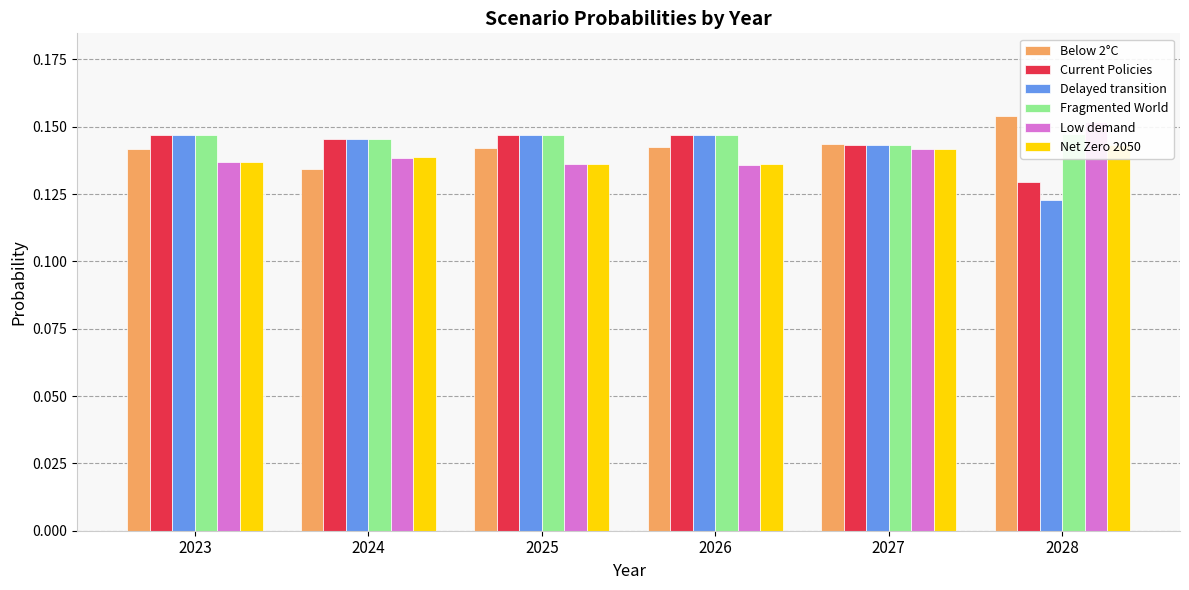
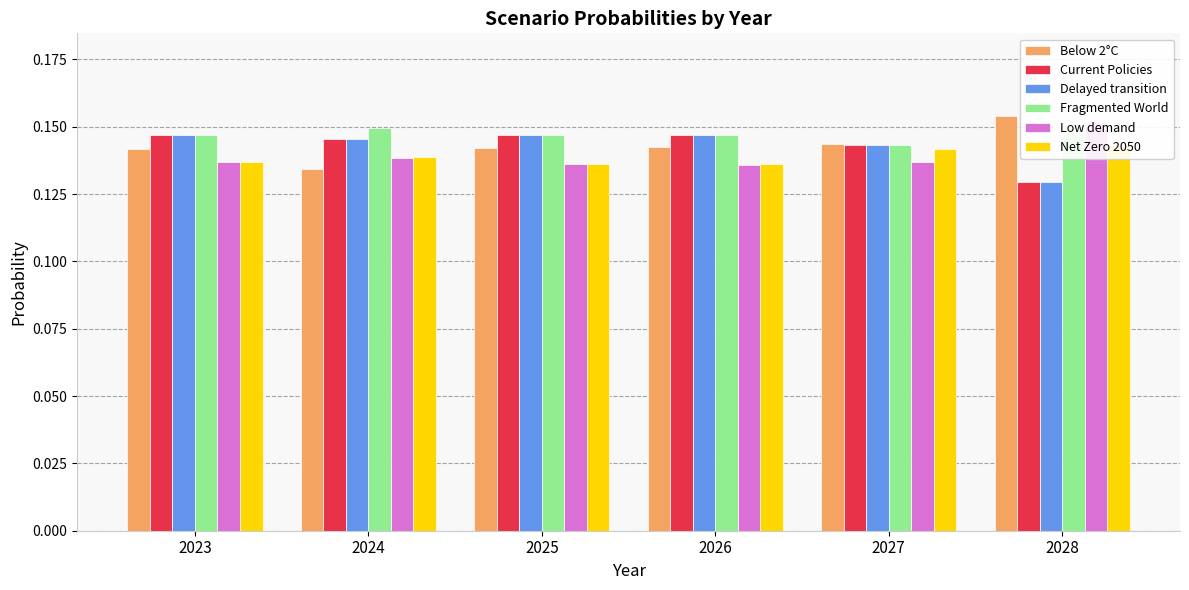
Fragmented World, 2024: 0.146 -> 0.150
Low demand, 2027: 0.142 -> 0.137
Delayed transition, 2028: 0.123 -> 0.129
